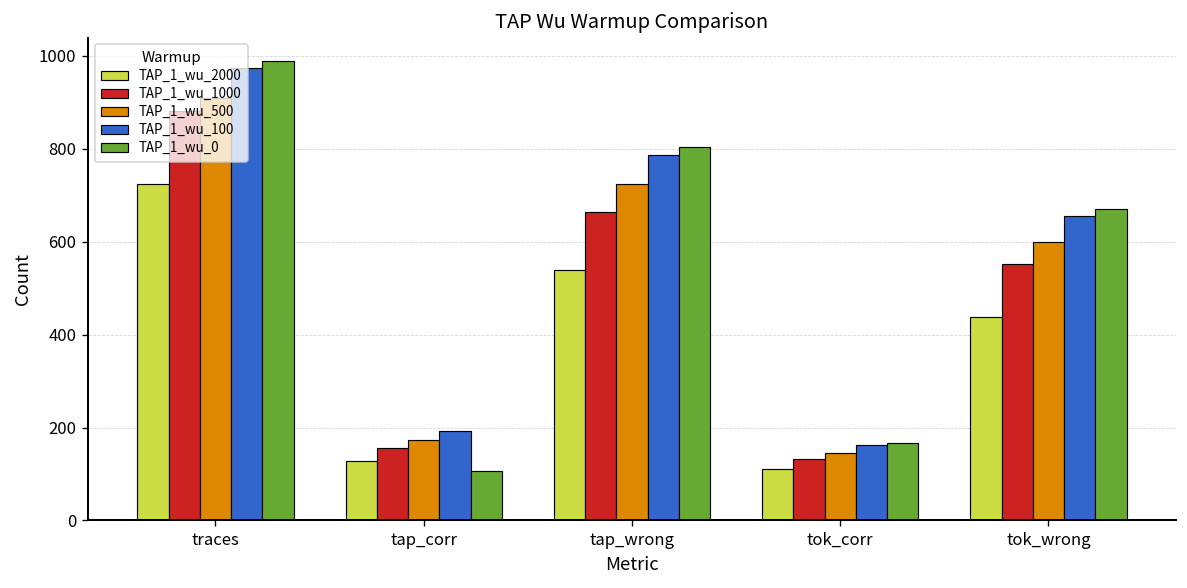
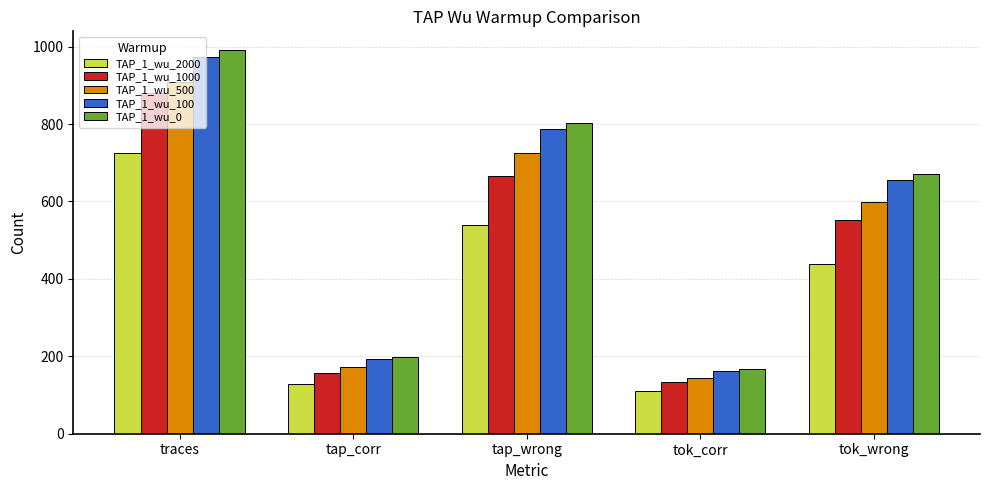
TAP_1_wu_0, tap_corr: 110 -> 200
